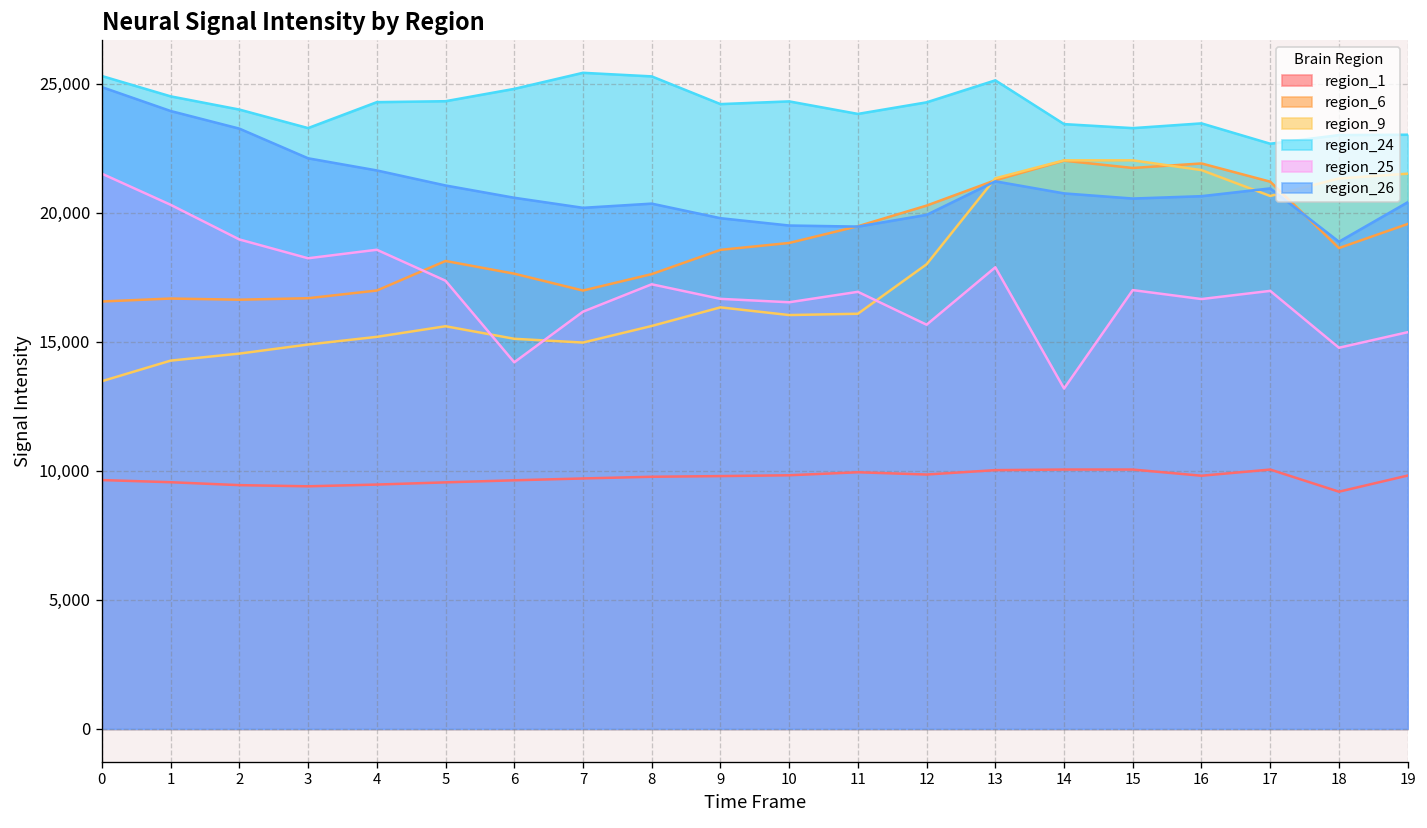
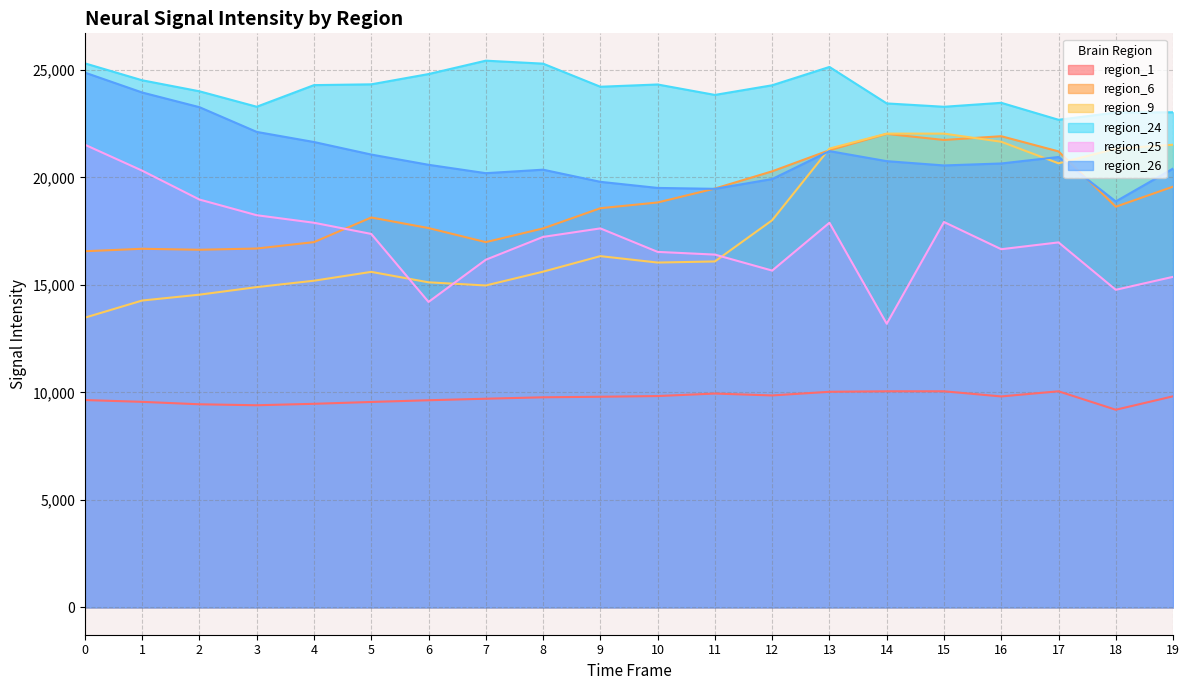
region_25, 4: 18,600 -> 17,900
region_25, 9: 16,700 -> 17,600
region_25, 11: 16,900 -> 16,400
region_25, 15: 17,000 -> 17,900
